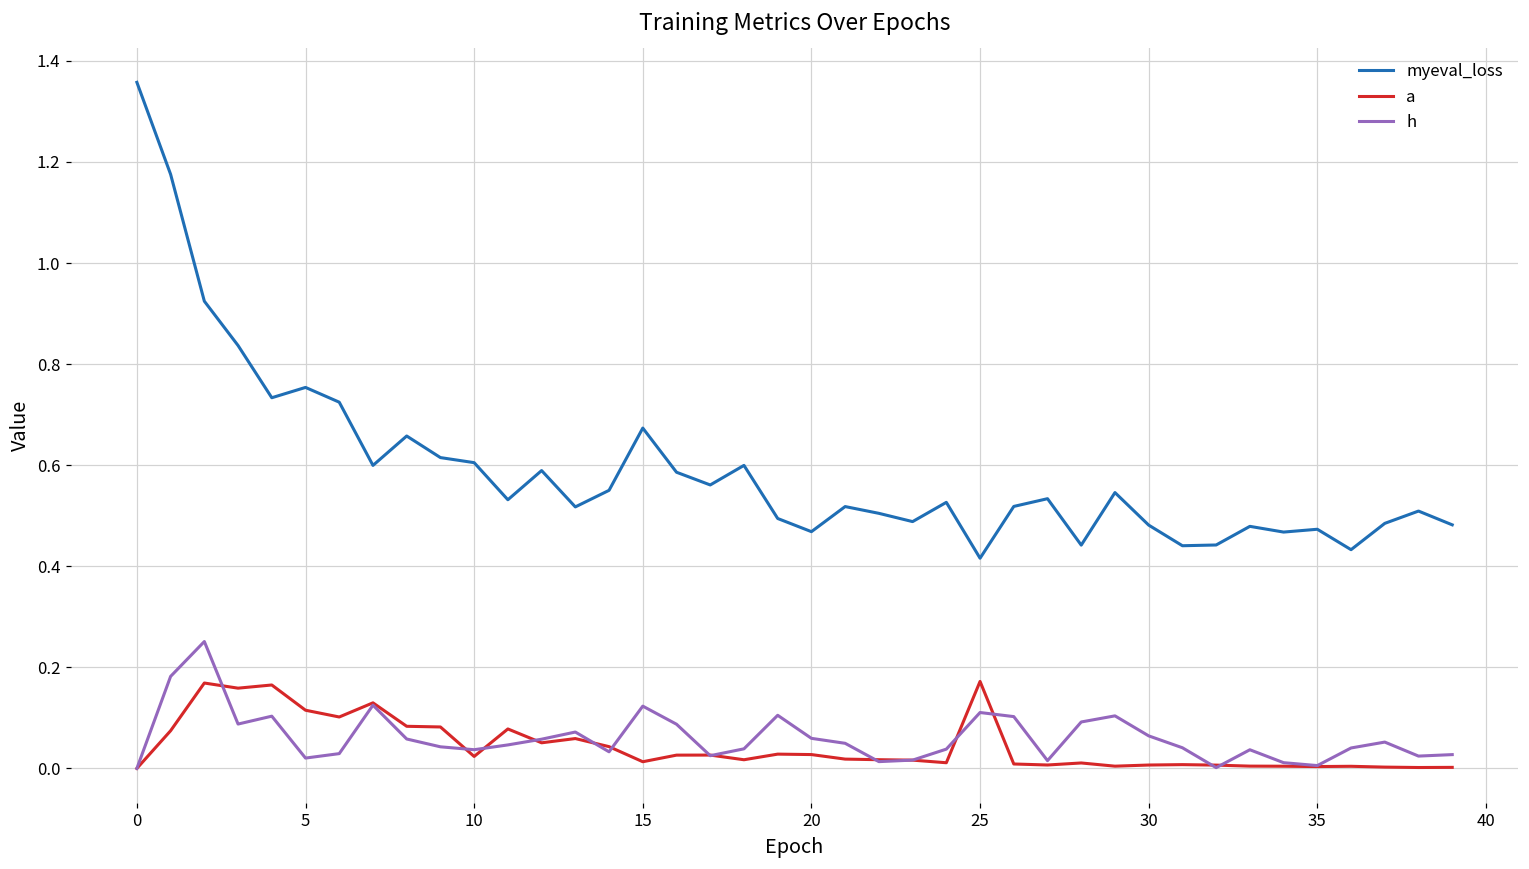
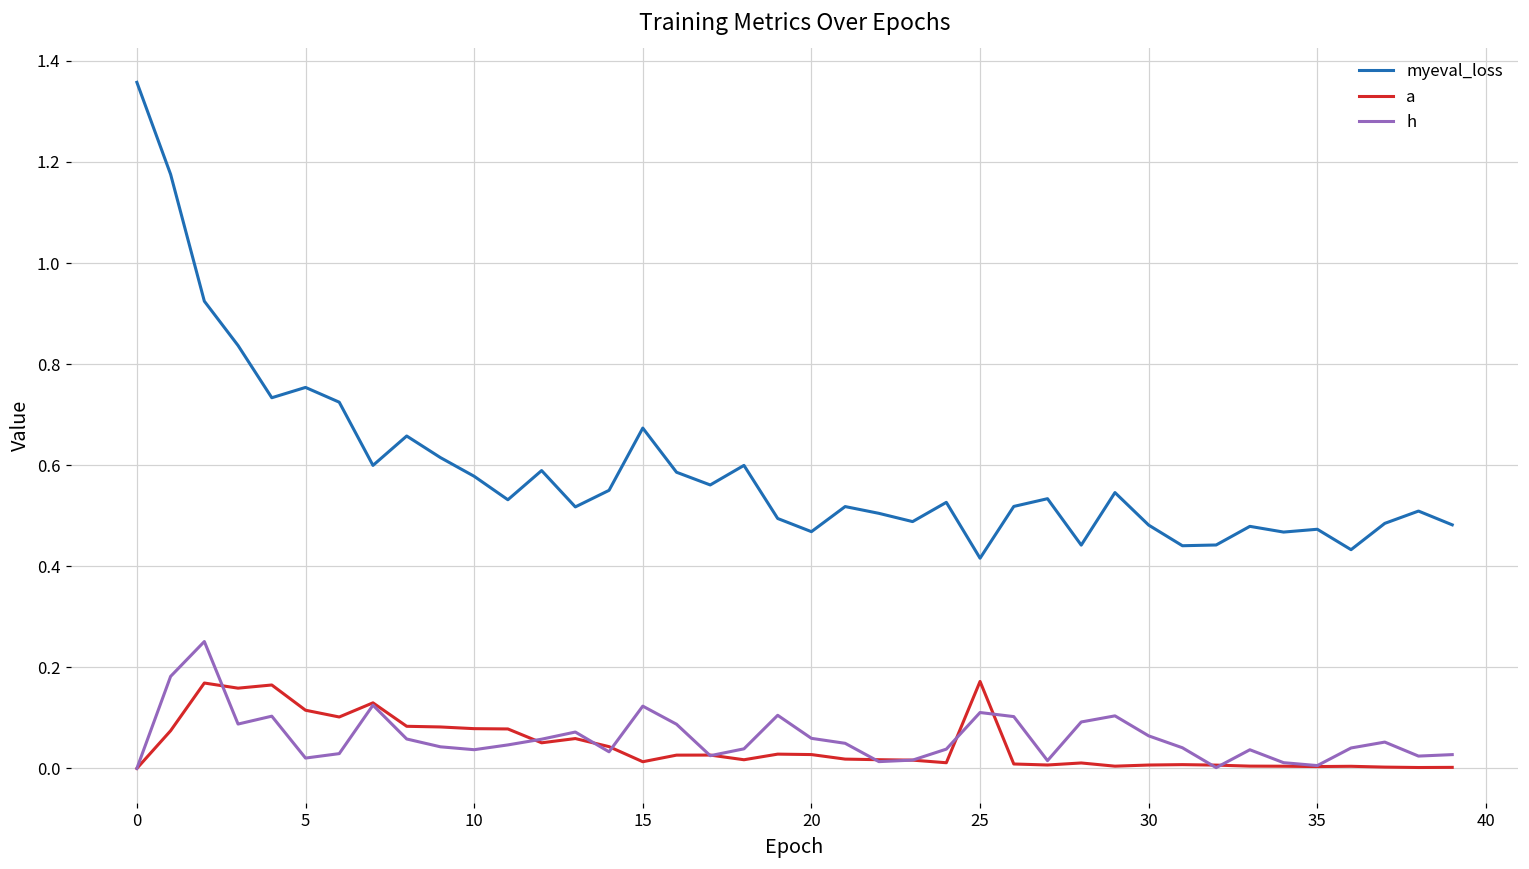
myeval_loss, 10: 0.61 -> 0.58
a, 10: 0.02 -> 0.08
